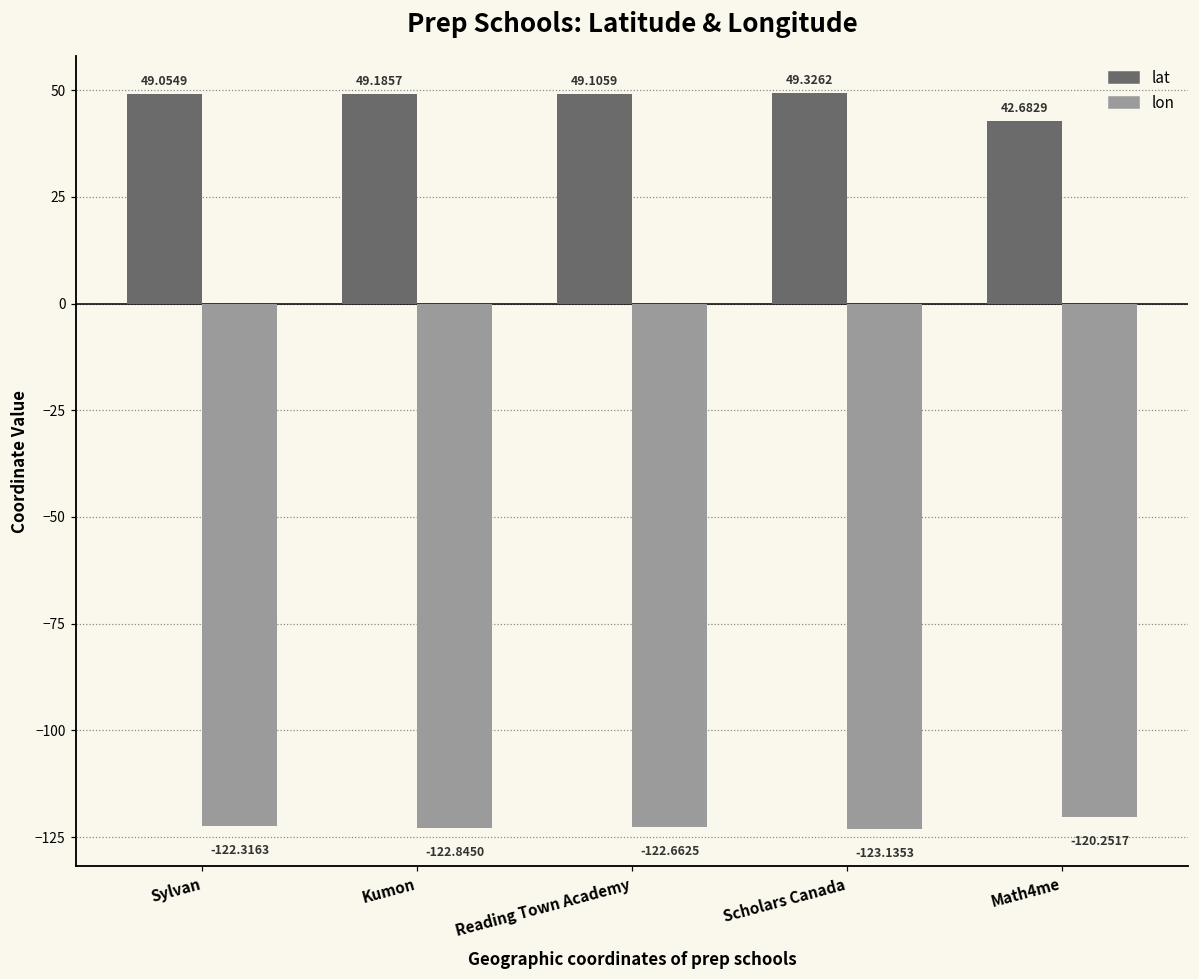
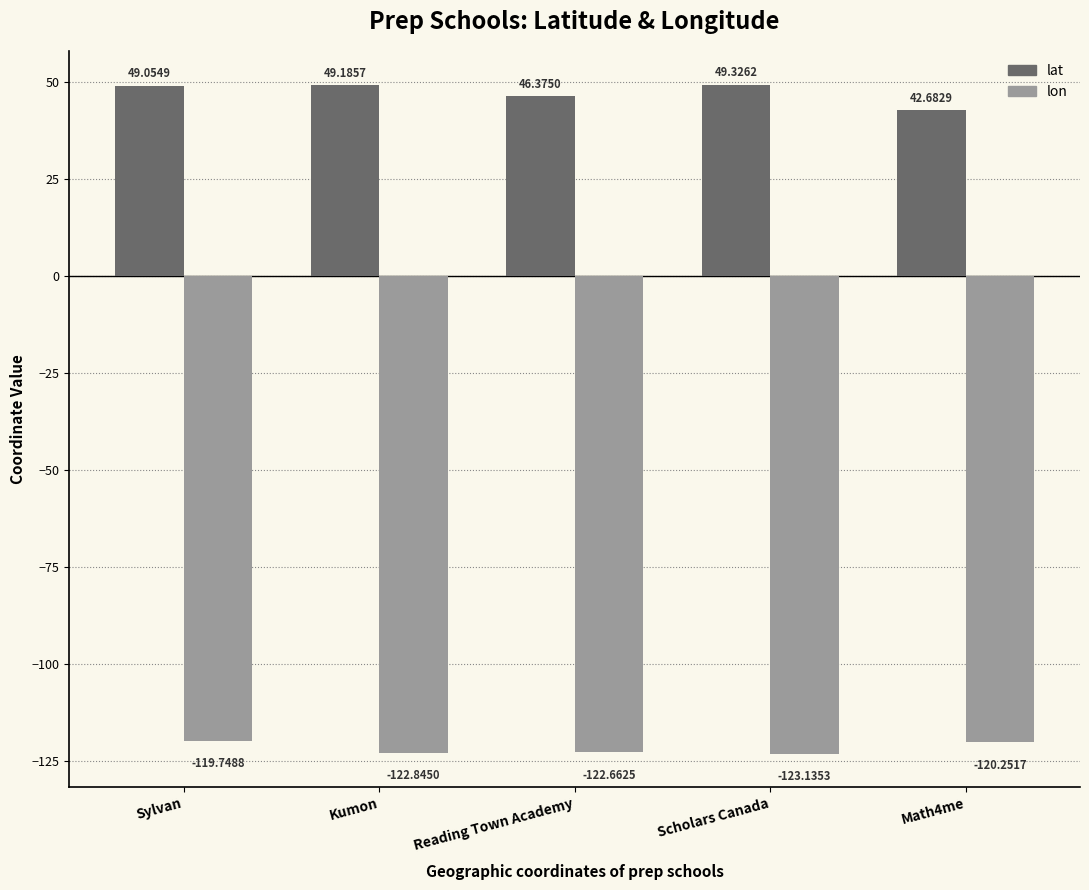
lon, Sylvan: -122.3163 -> -119.7488
lat, Reading Town Academy: 49.1059 -> 46.3750
